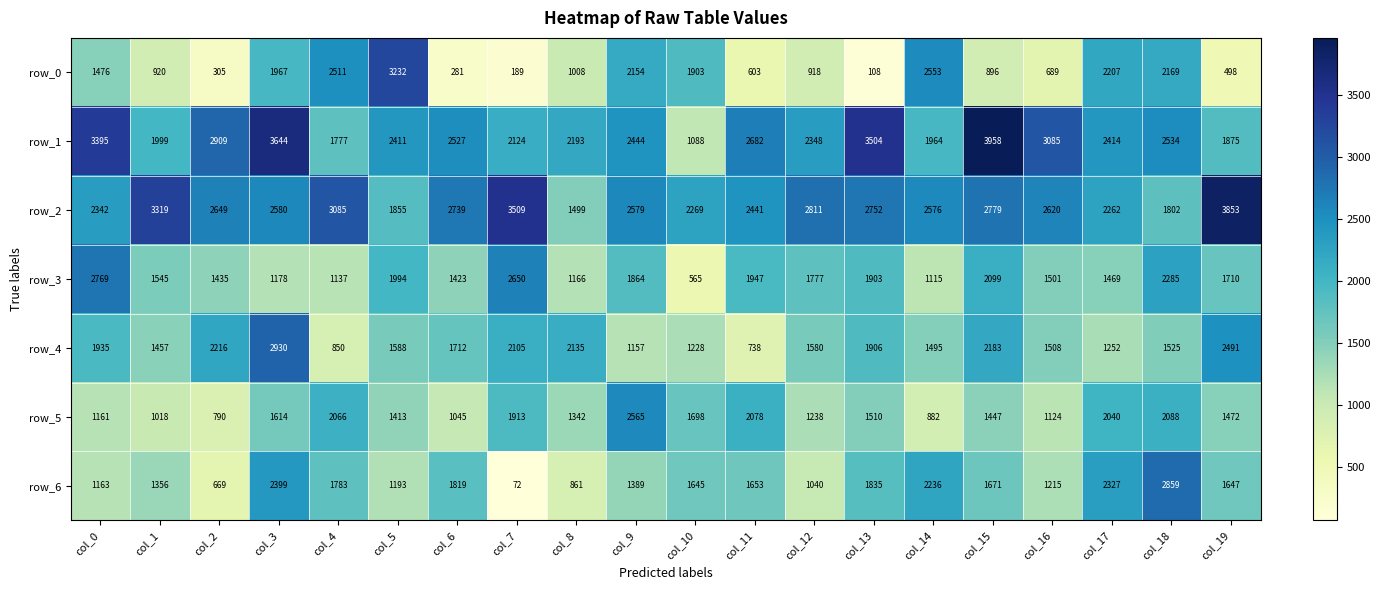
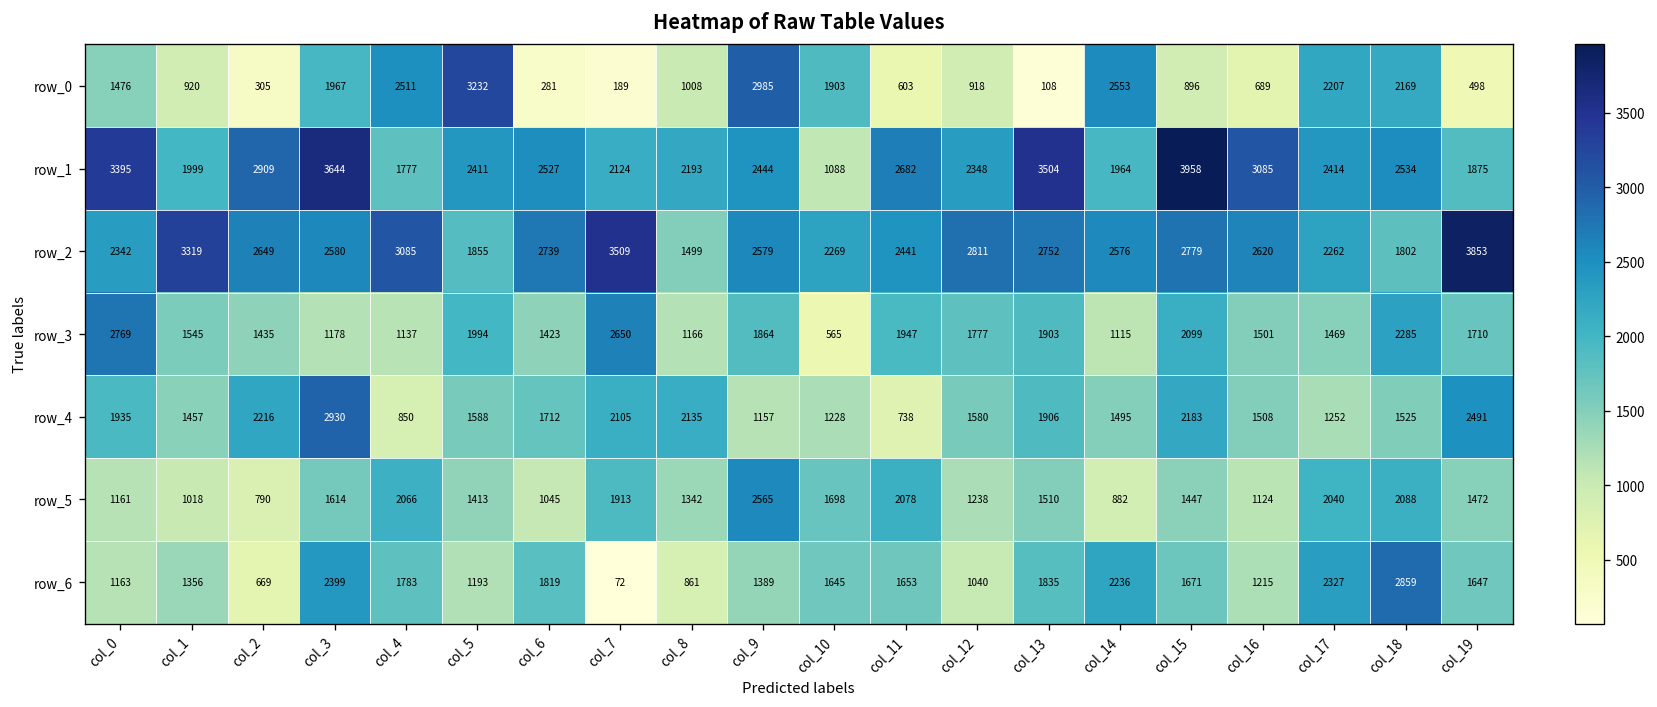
row_0, col_9: 2154 -> 2985
